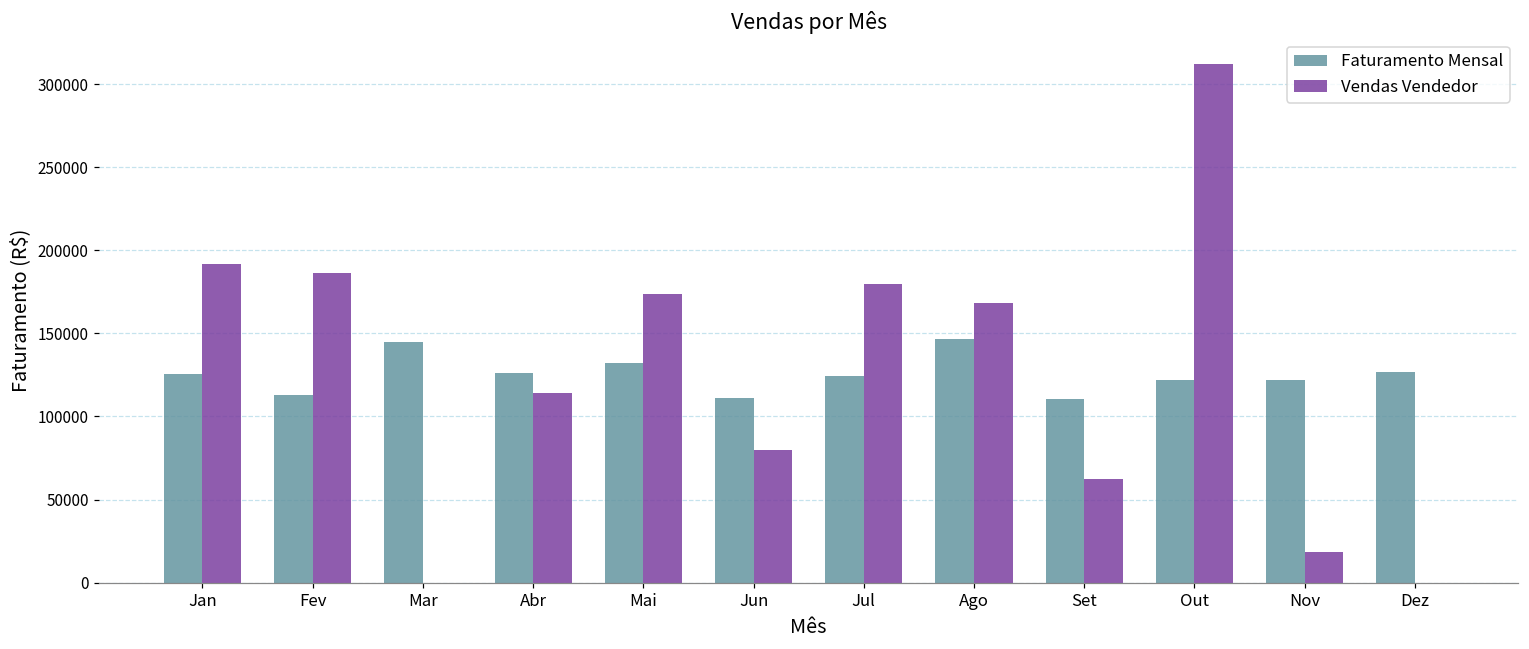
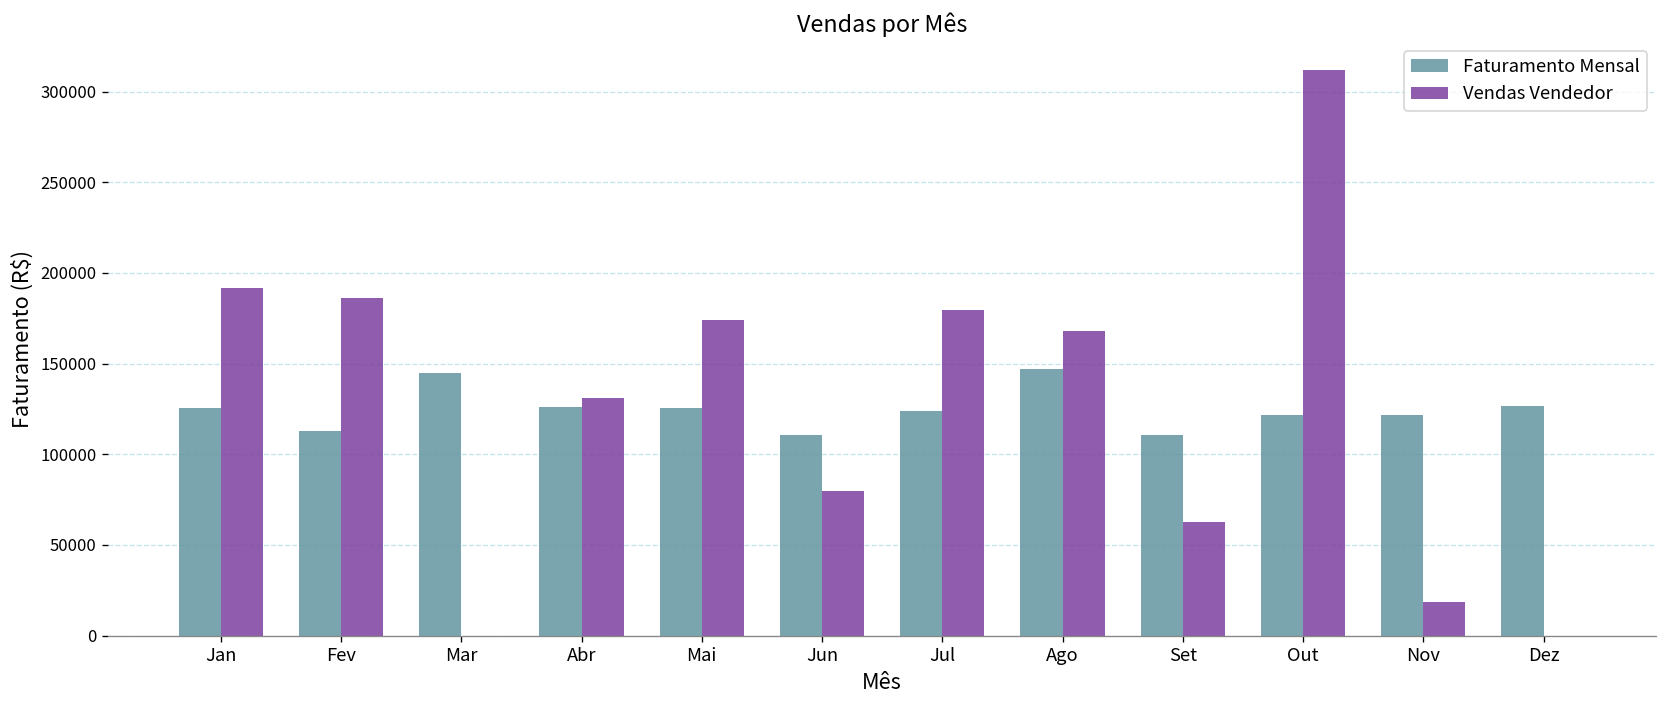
Vendas Vendedor, Abr: 114000 -> 131000
Faturamento Mensal, Mai: 132000 -> 126000
